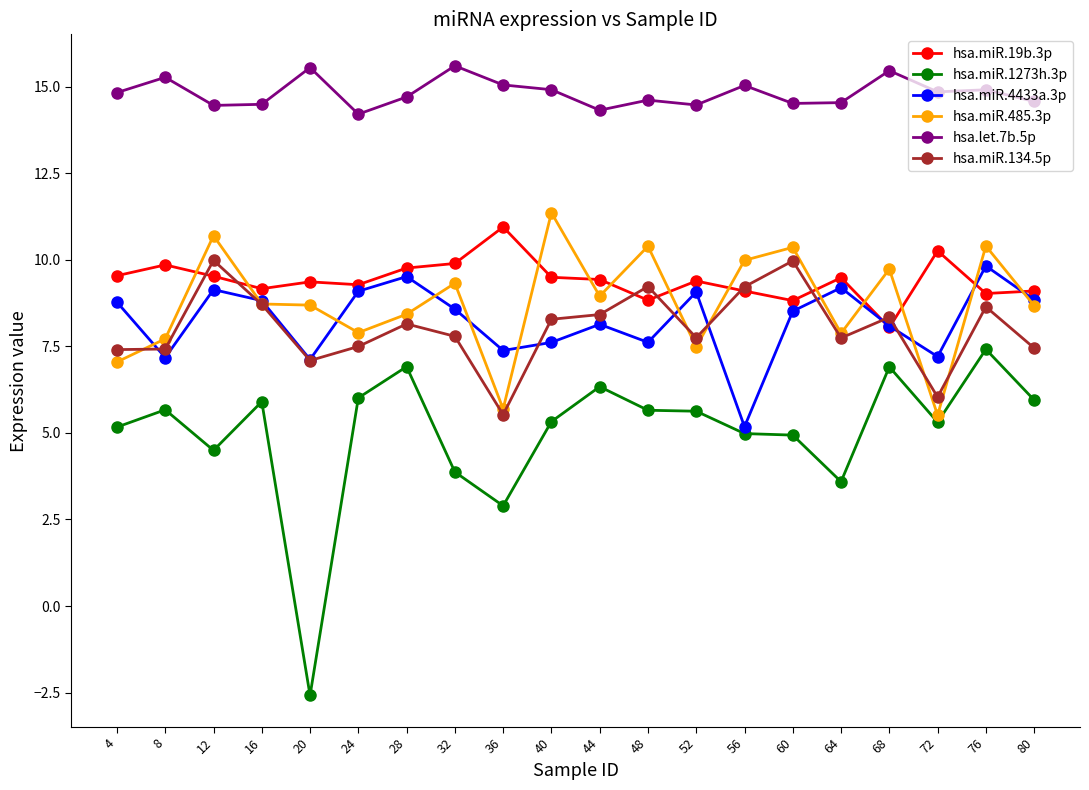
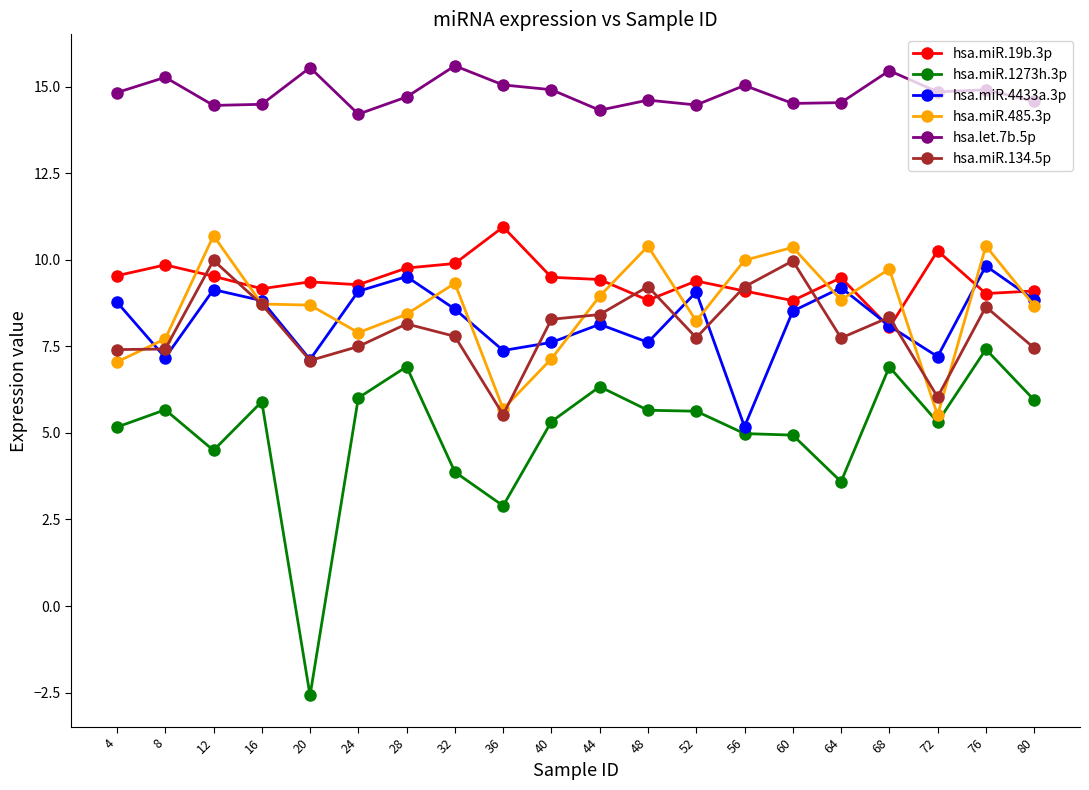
hsa.miR.485.3p, 40: 11.4 -> 7.1
hsa.miR.485.3p, 52: 7.5 -> 8.2
hsa.miR.485.3p, 64: 7.9 -> 8.8
